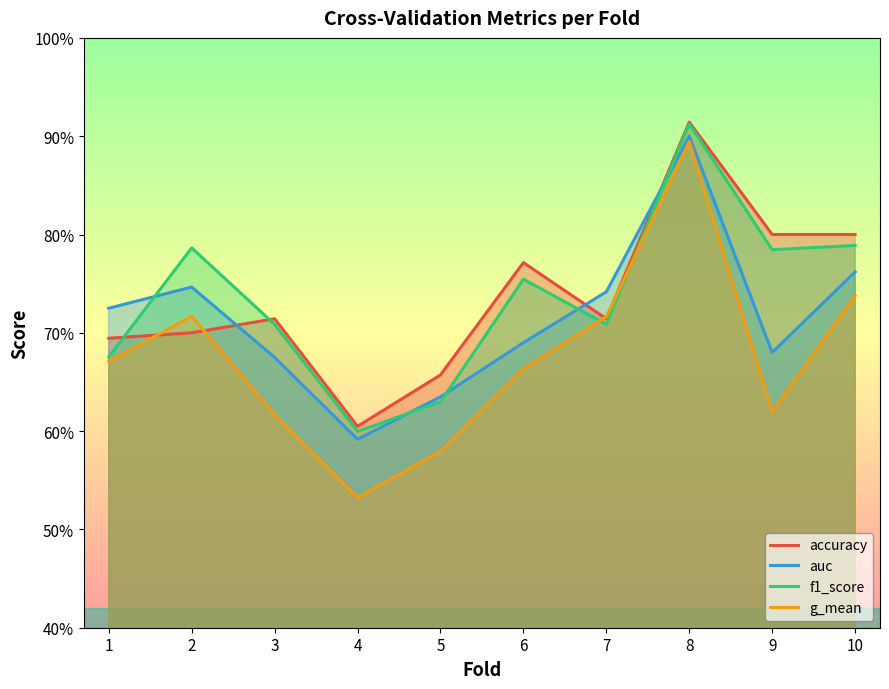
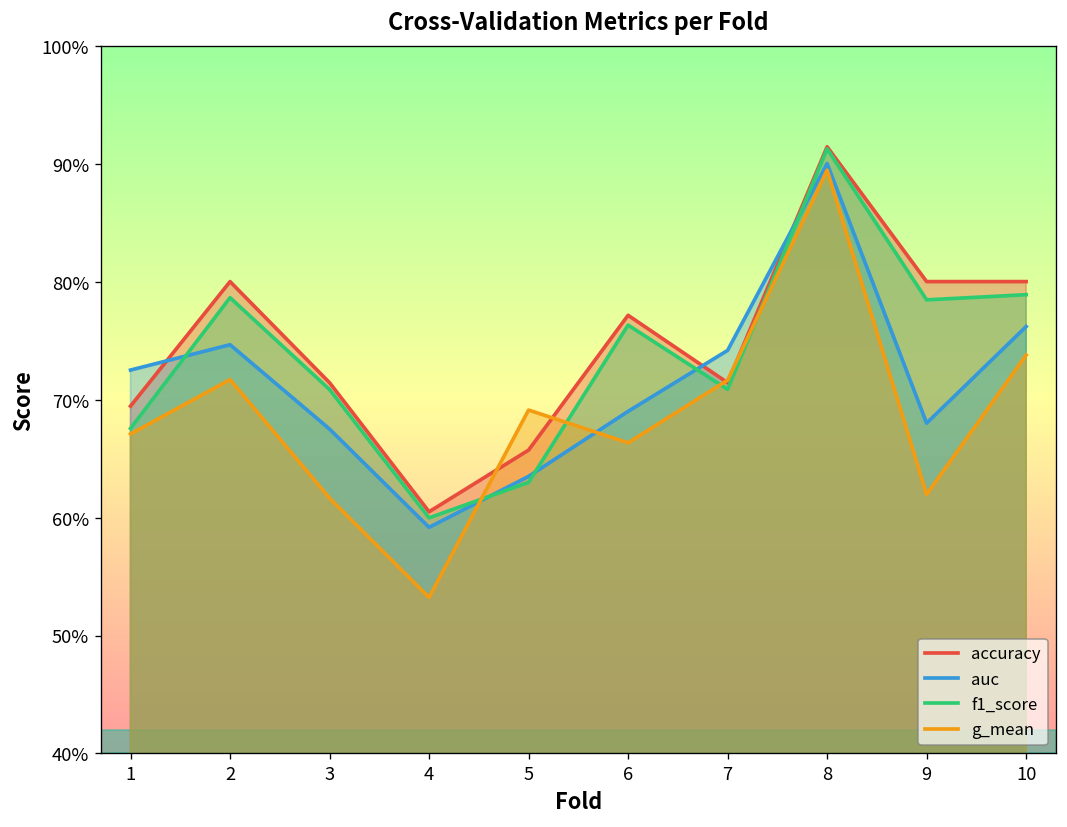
accuracy, 2: 70% -> 80%
g_mean, 5: 58% -> 69%
f1_score, 6: 75% -> 76%
